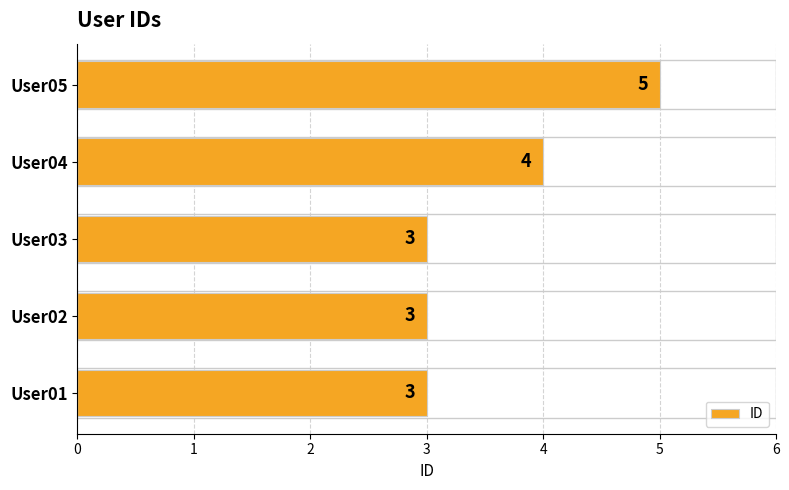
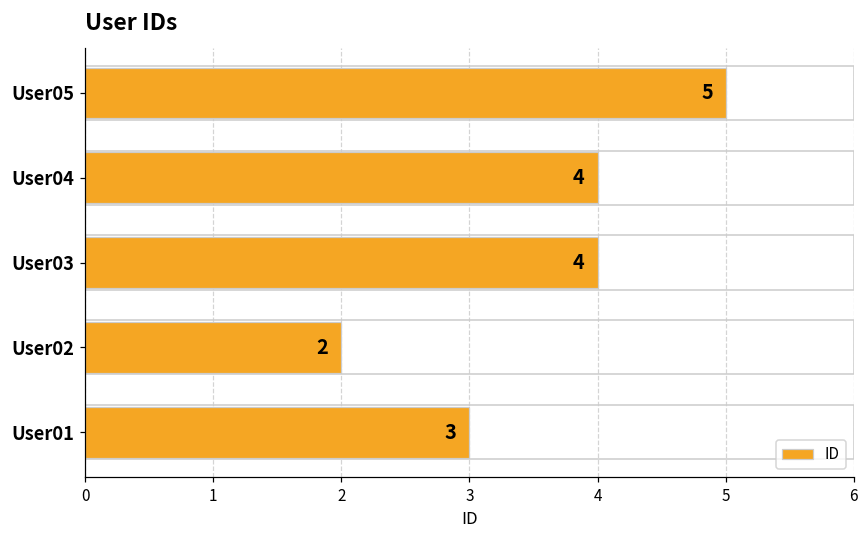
User03: 3 -> 4
User02: 3 -> 2
